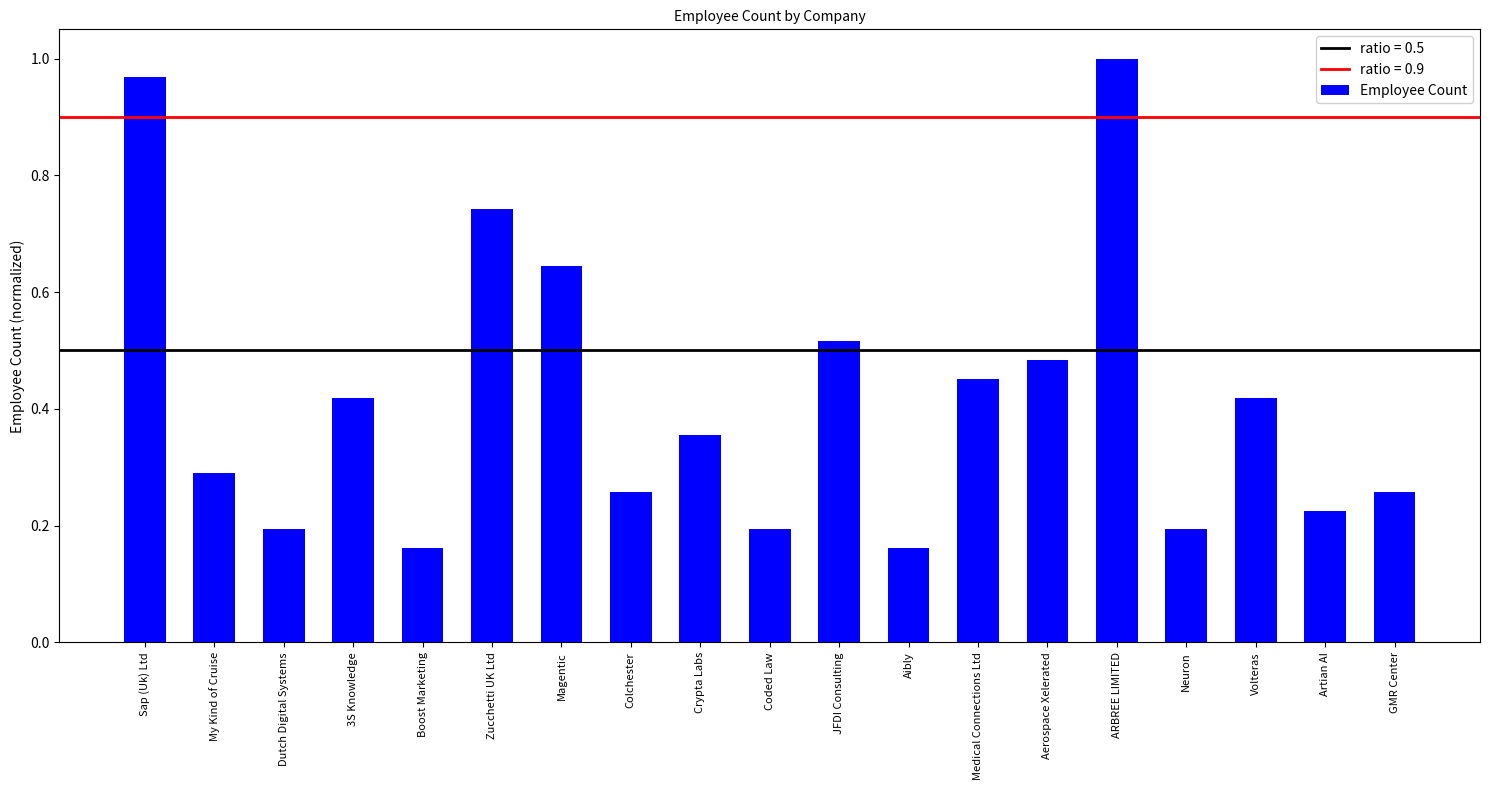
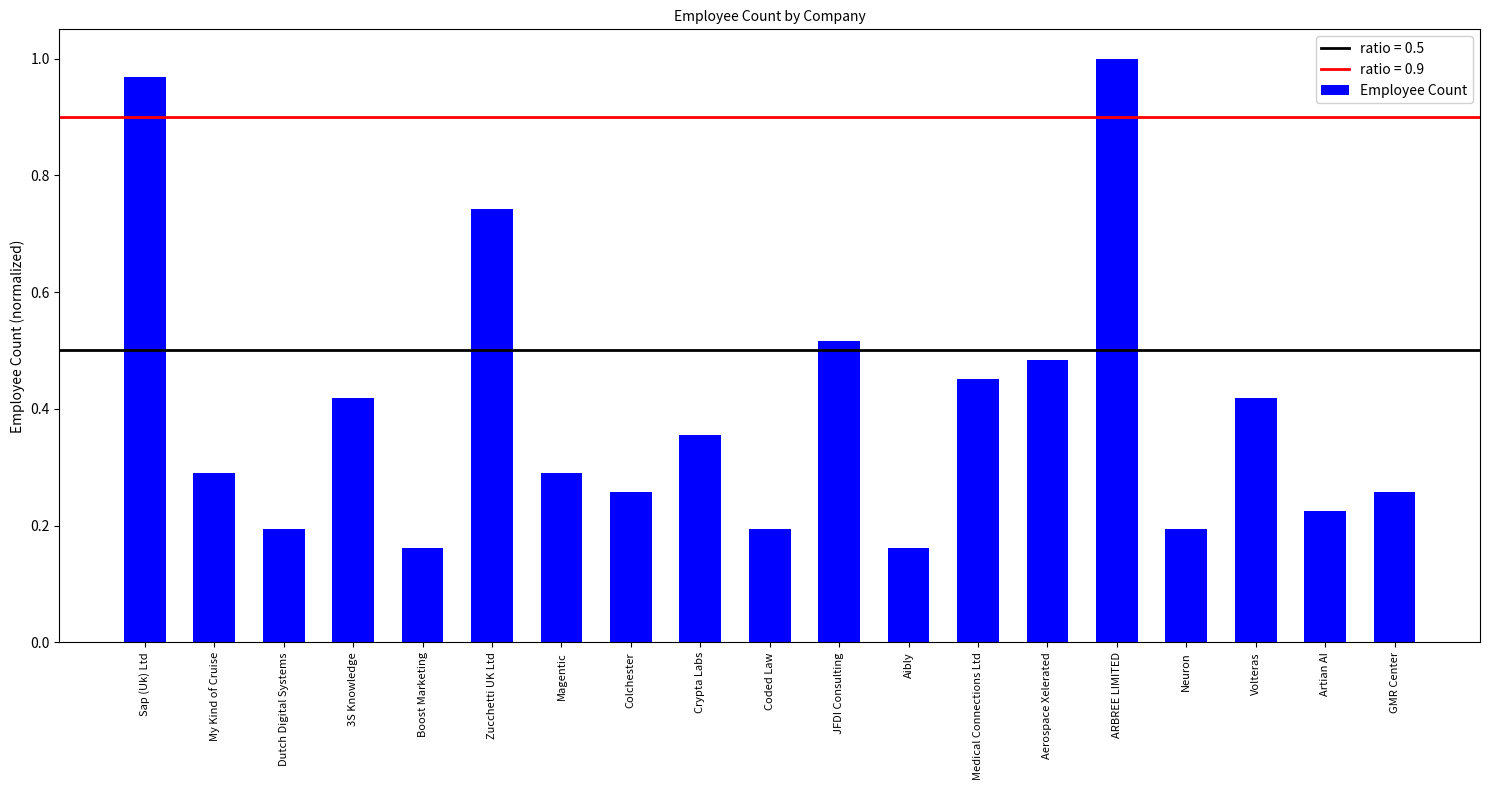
Magentic: 0.65 -> 0.29
